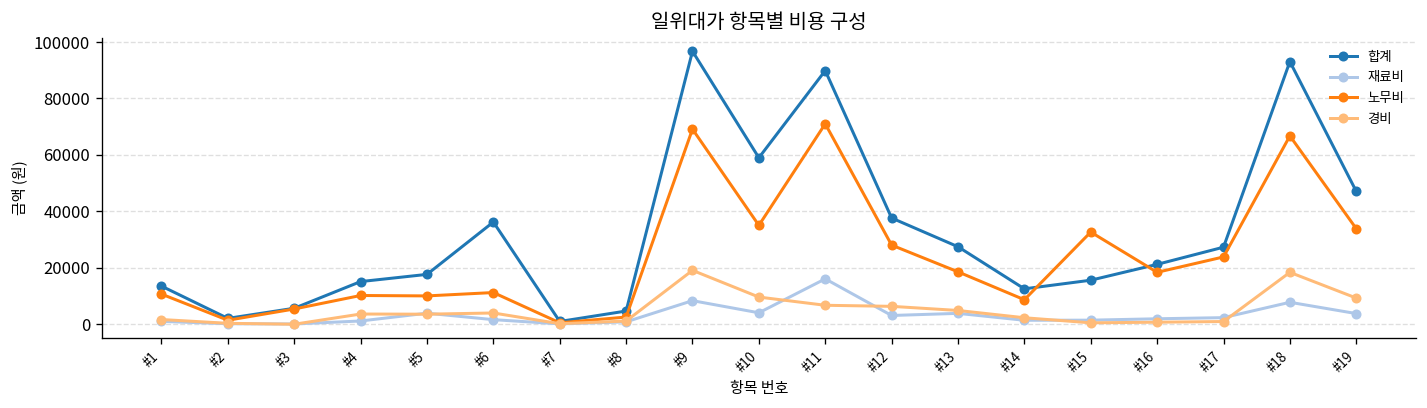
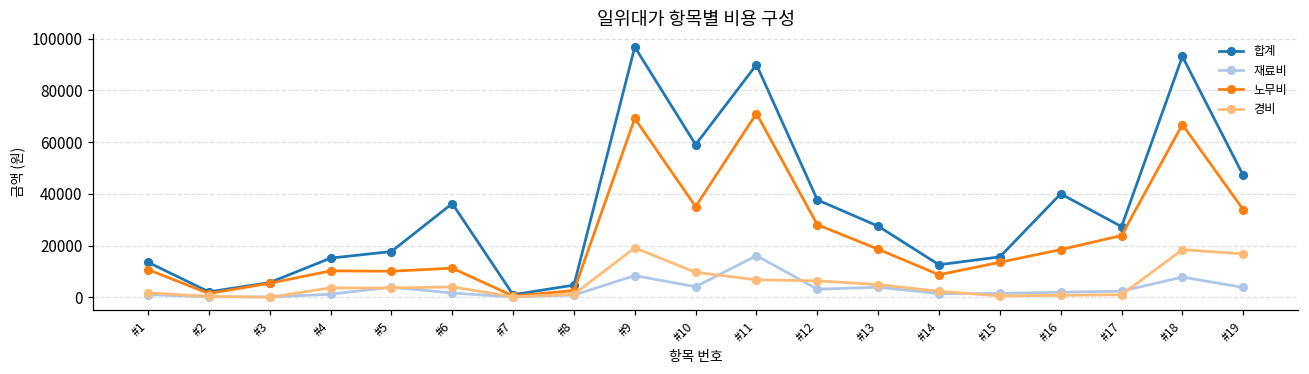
노무비, #15: 33000 -> 14000
합계, #16: 21000 -> 40000
경비, #19: 9000 -> 17000
